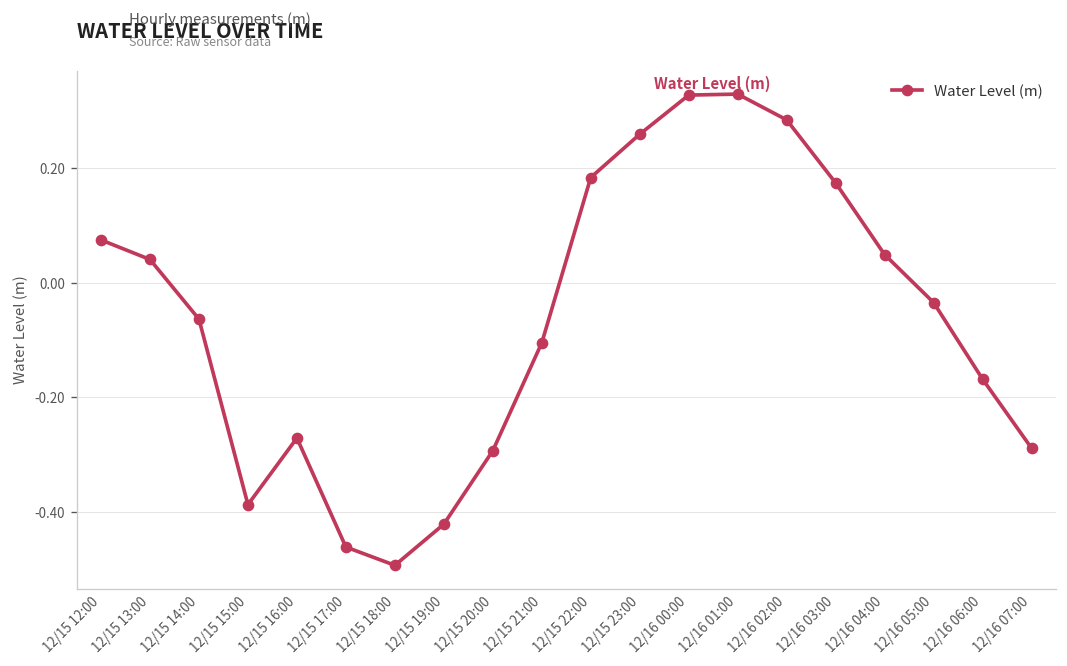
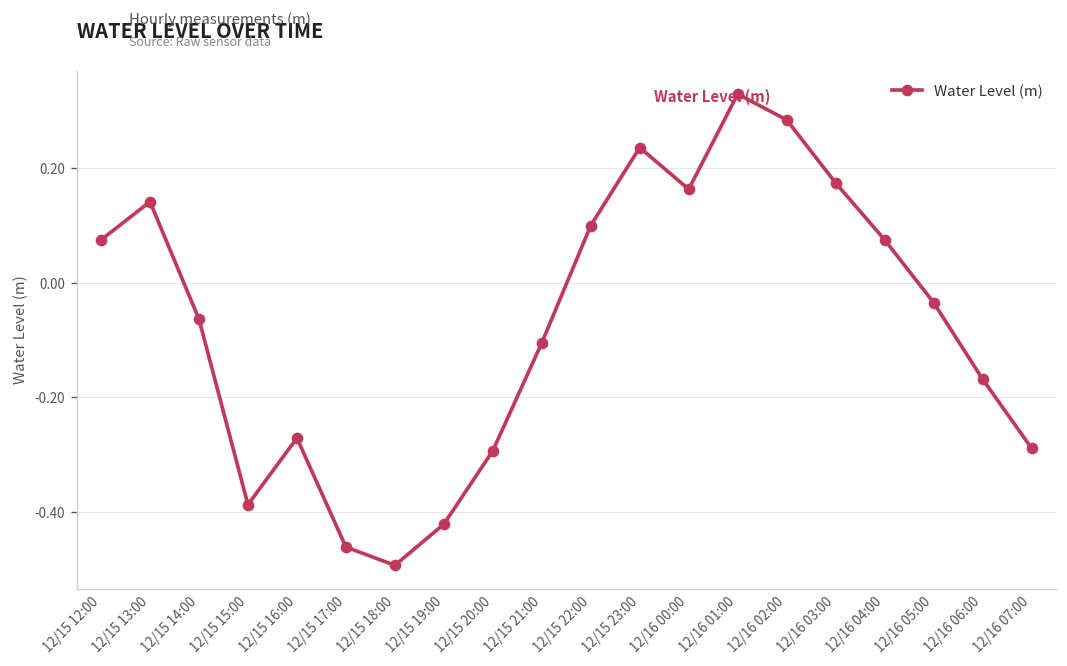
12/15 13:00: 0.04 -> 0.14
12/15 22:00: 0.18 -> 0.10
12/15 23:00: 0.26 -> 0.24
12/16 00:00: 0.33 -> 0.16
12/16 04:00: 0.05 -> 0.08
